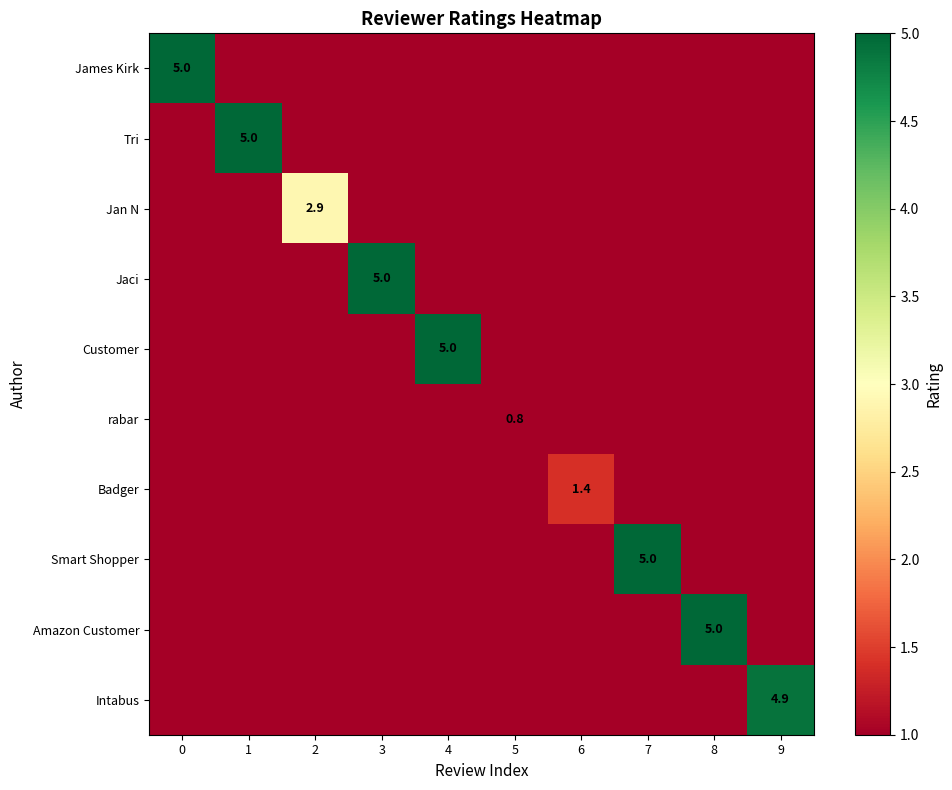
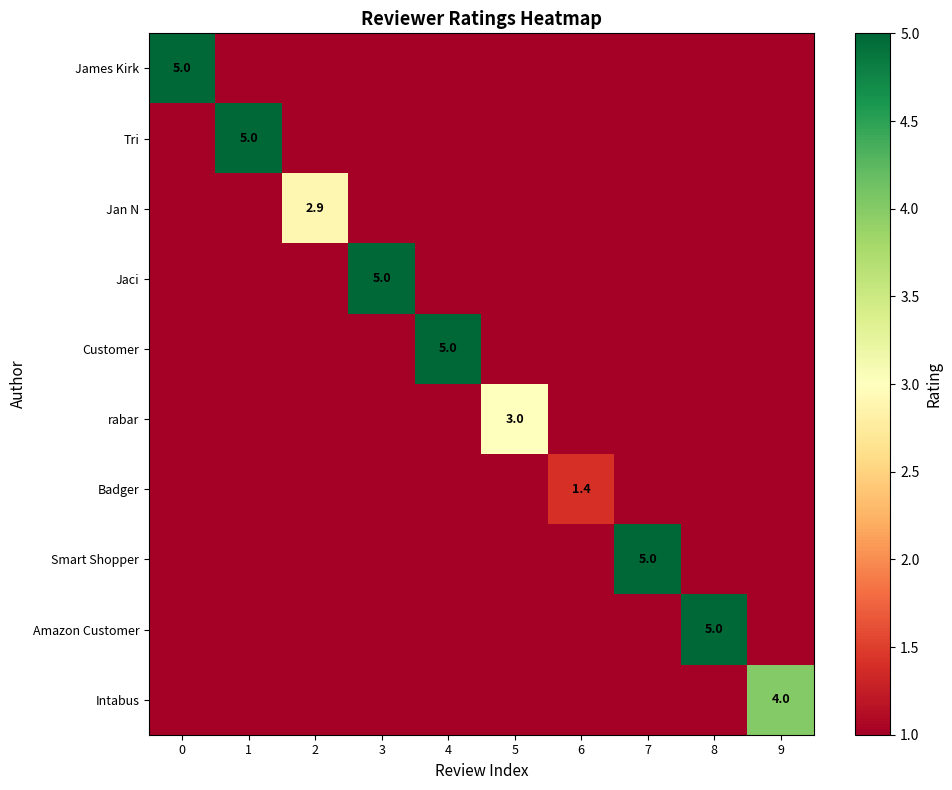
rabar, 5: 0.8 -> 3.0
Intabus, 9: 4.9 -> 4.0
